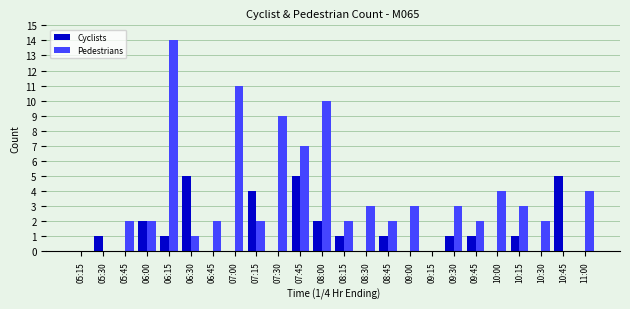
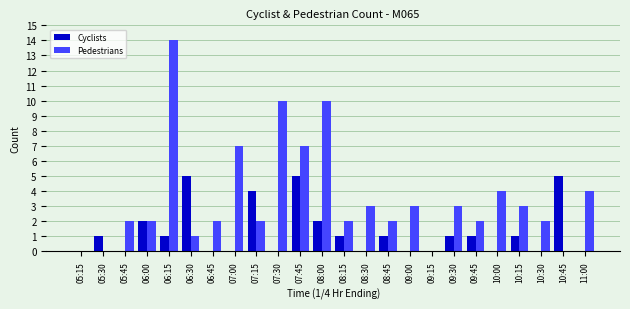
Pedestrians, 07:00: 11 -> 7
Pedestrians, 07:30: 9 -> 10
